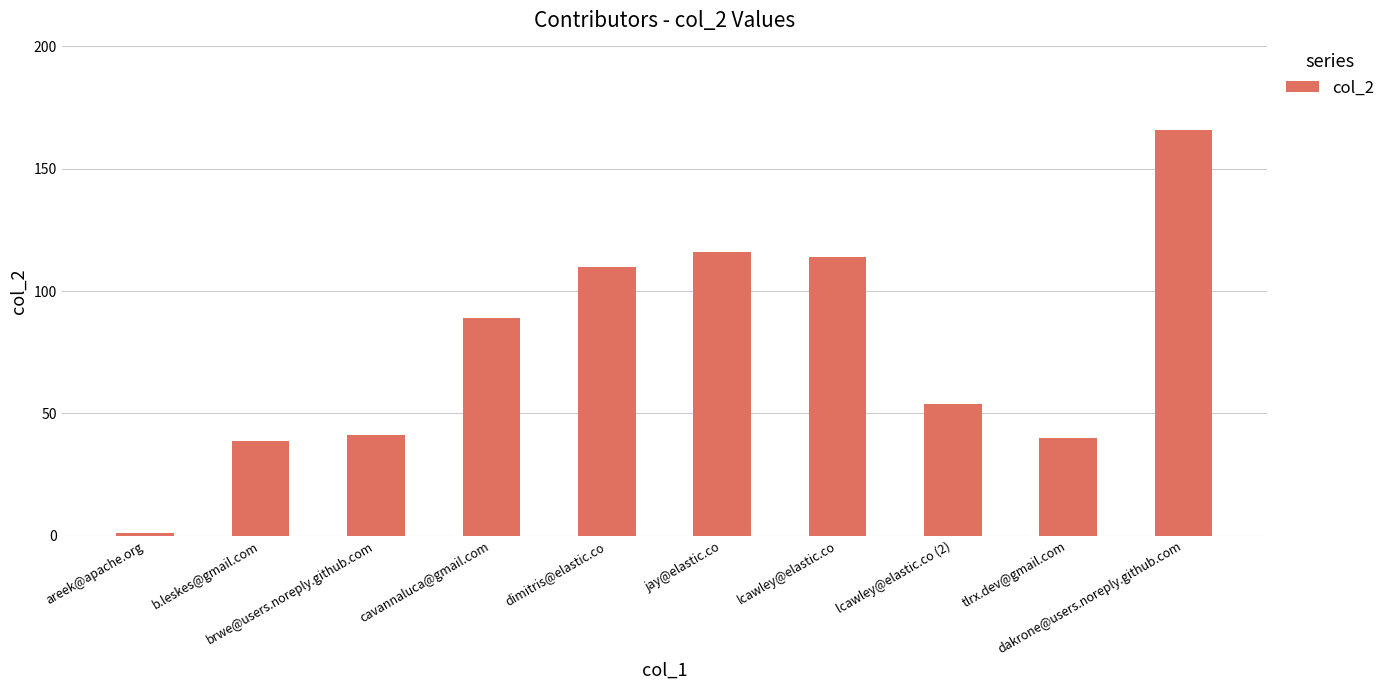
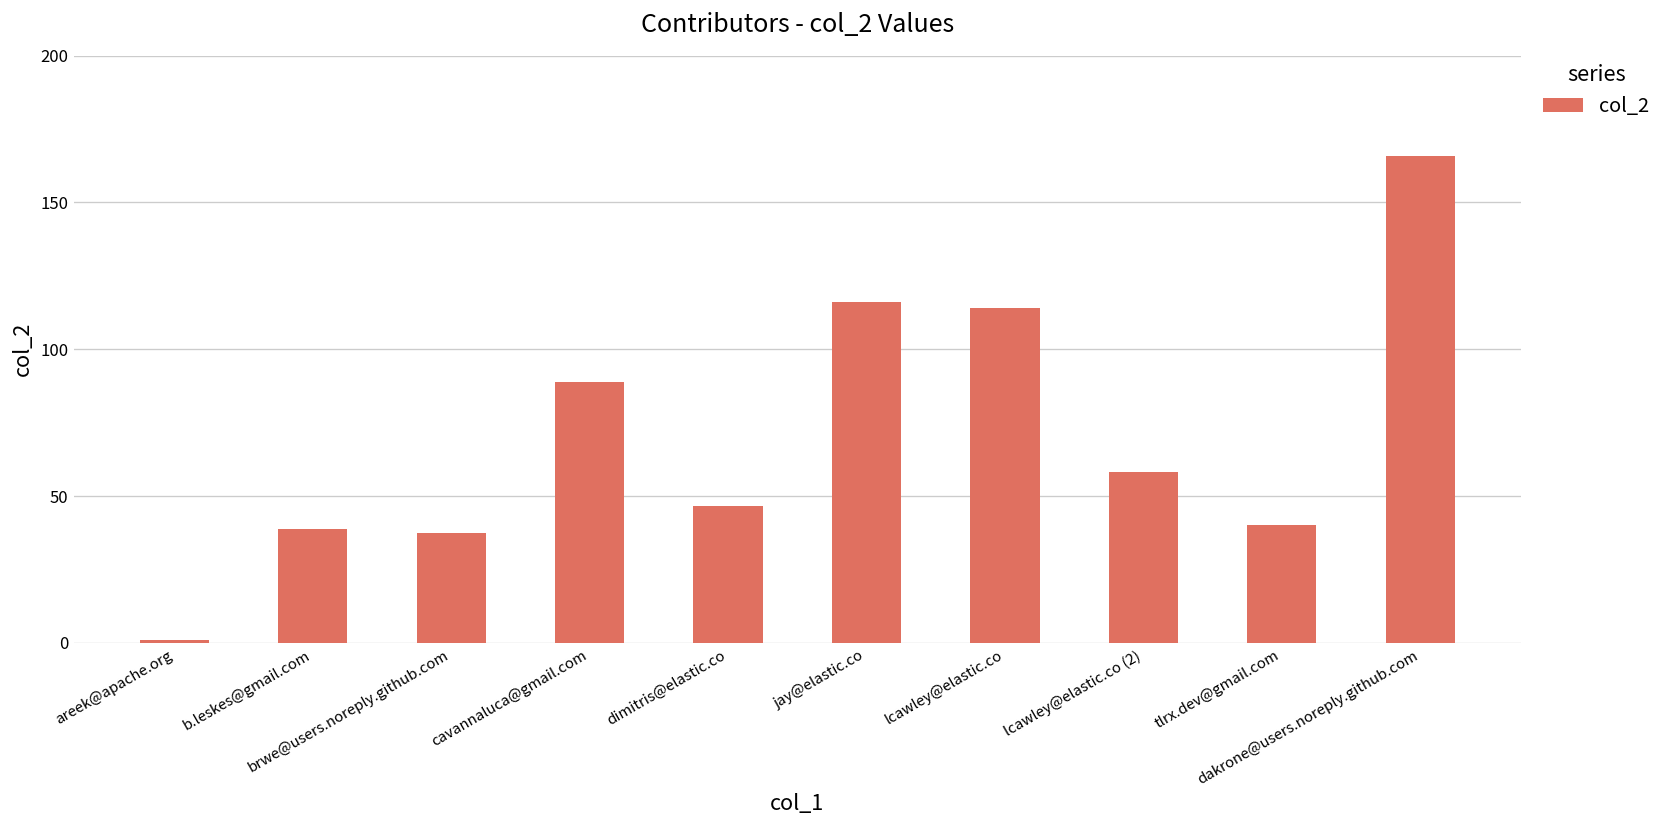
brwe@users.noreply.github.com: 41 -> 37
dimitris@elastic.co: 110 -> 47
lcawley@elastic.co (2): 54 -> 58
